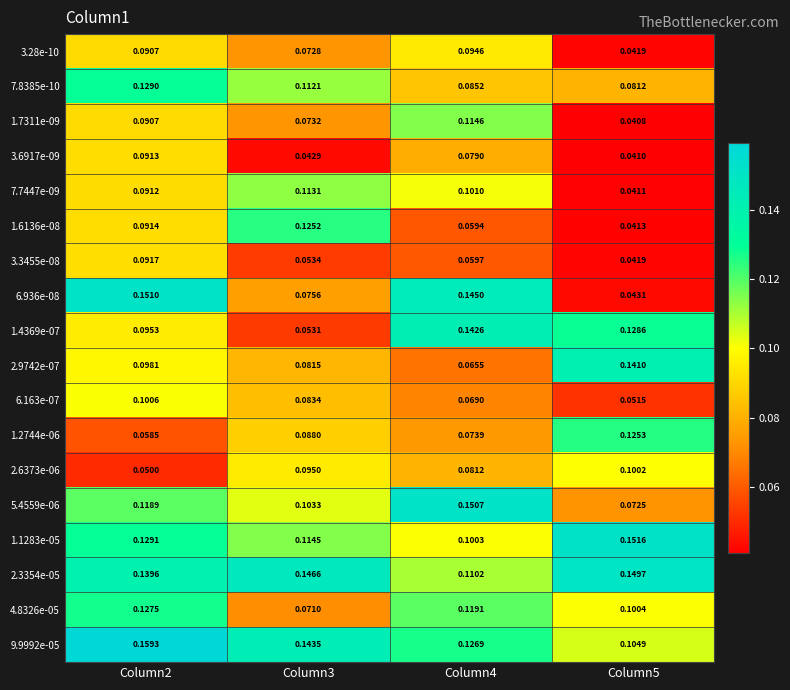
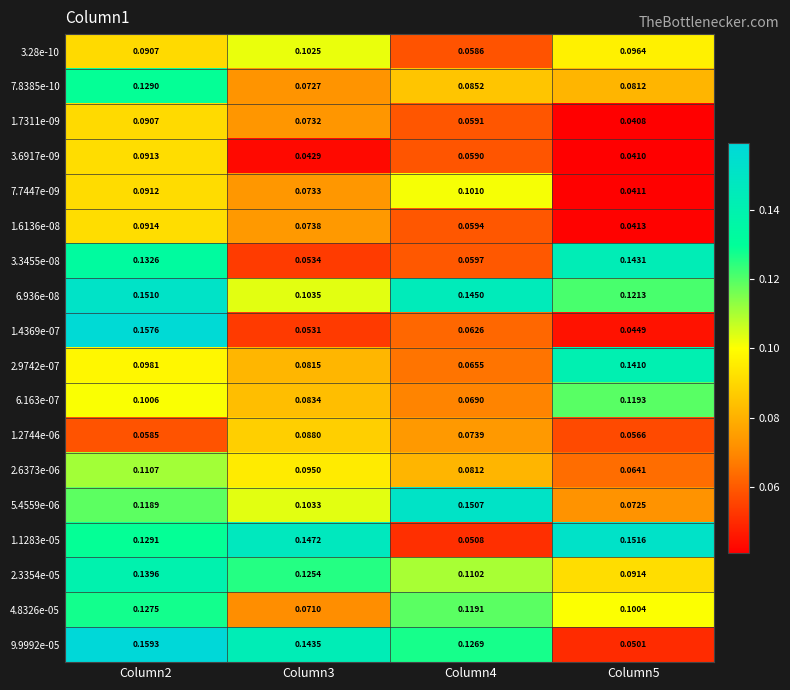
3.28e-10, Column3: 0.0728 -> 0.1025
3.28e-10, Column4: 0.0946 -> 0.0586
3.28e-10, Column5: 0.0419 -> 0.0964
7.8385e-10, Column3: 0.1121 -> 0.0727
1.7311e-09, Column4: 0.1146 -> 0.0591
3.6917e-09, Column4: 0.0790 -> 0.0590
7.7447e-09, Column3: 0.1131 -> 0.0733
1.6136e-08, Column3: 0.1252 -> 0.0738
3.3455e-08, Column2: 0.0917 -> 0.1326
3.3455e-08, Column5: 0.0419 -> 0.1431
6.936e-08, Column3: 0.0756 -> 0.1035
6.936e-08, Column5: 0.0431 -> 0.1213
1.4369e-07, Column2: 0.0953 -> 0.1576
1.4369e-07, Column4: 0.1426 -> 0.0626
1.4369e-07, Column5: 0.1286 -> 0.0449
6.163e-07, Column5: 0.0515 -> 0.1193
1.2744e-06, Column5: 0.1253 -> 0.0566
2.6373e-06, Column2: 0.0500 -> 0.1107
2.6373e-06, Column5: 0.1002 -> 0.0641
1.1283e-05, Column3: 0.1145 -> 0.1472
1.1283e-05, Column4: 0.1003 -> 0.0508
2.3354e-05, Column3: 0.1466 -> 0.1254
2.3354e-05, Column5: 0.1497 -> 0.0914
9.9992e-05, Column5: 0.1049 -> 0.0501
